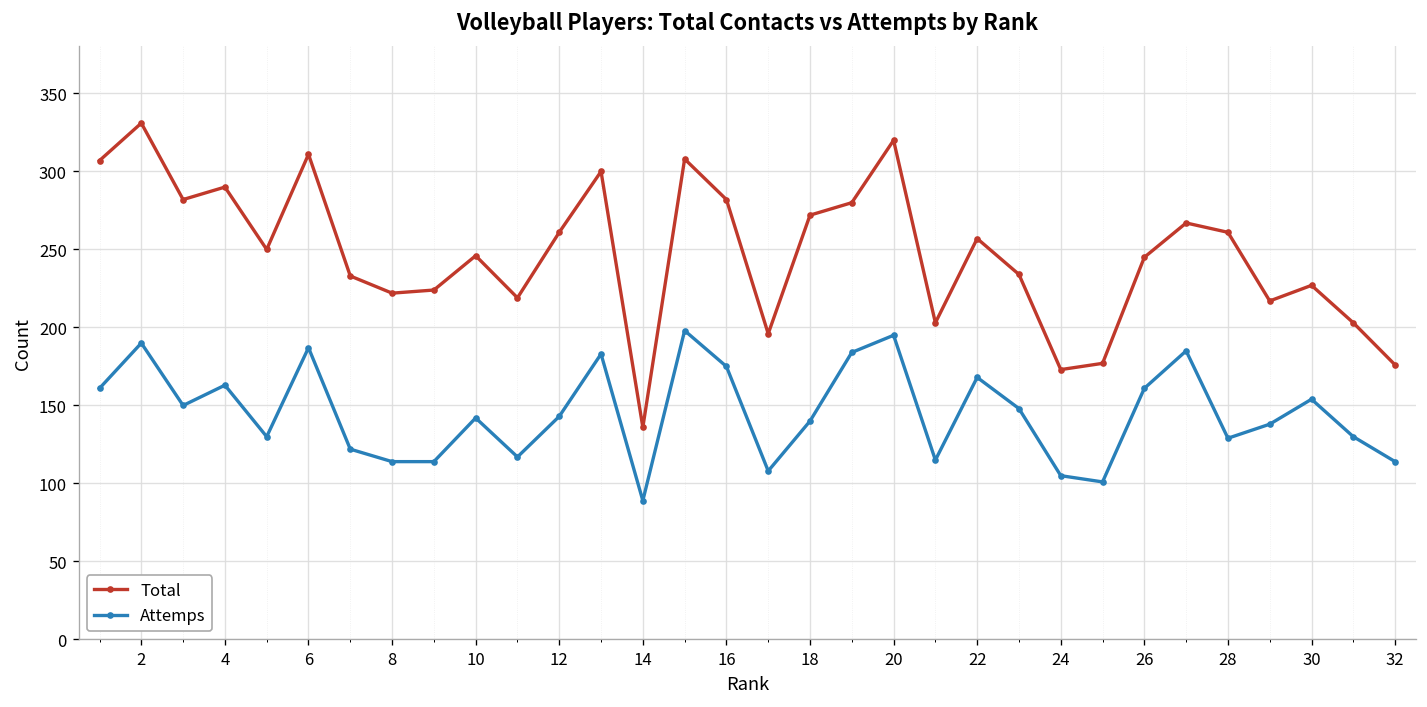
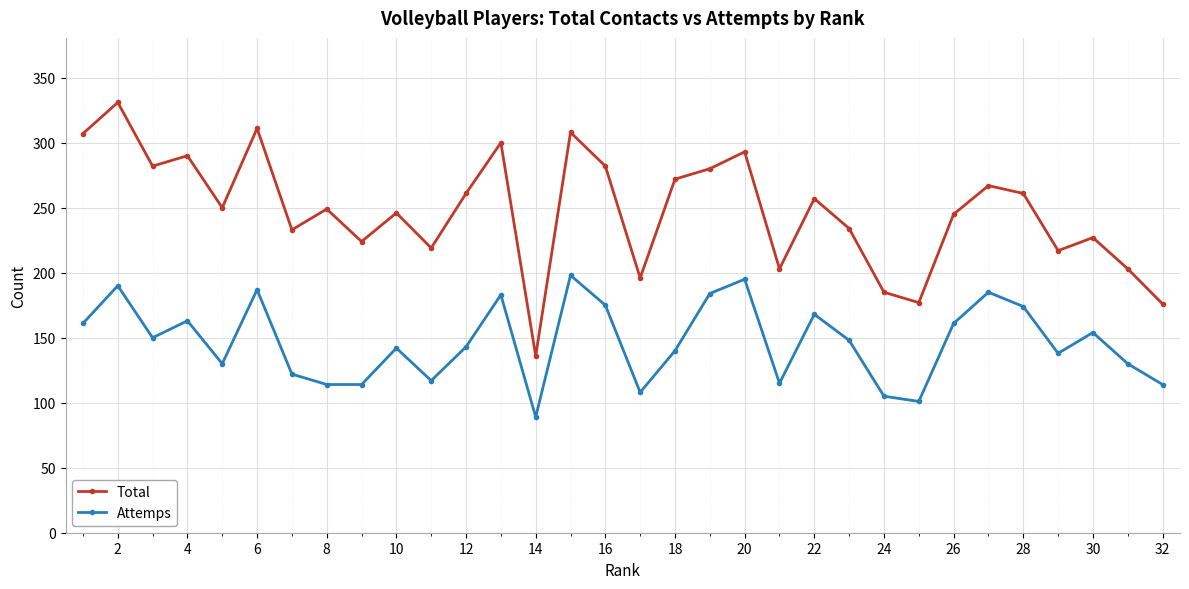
Total, 8: 222 -> 249
Total, 20: 320 -> 293
Total, 24: 173 -> 185
Attemps, 28: 129 -> 174
